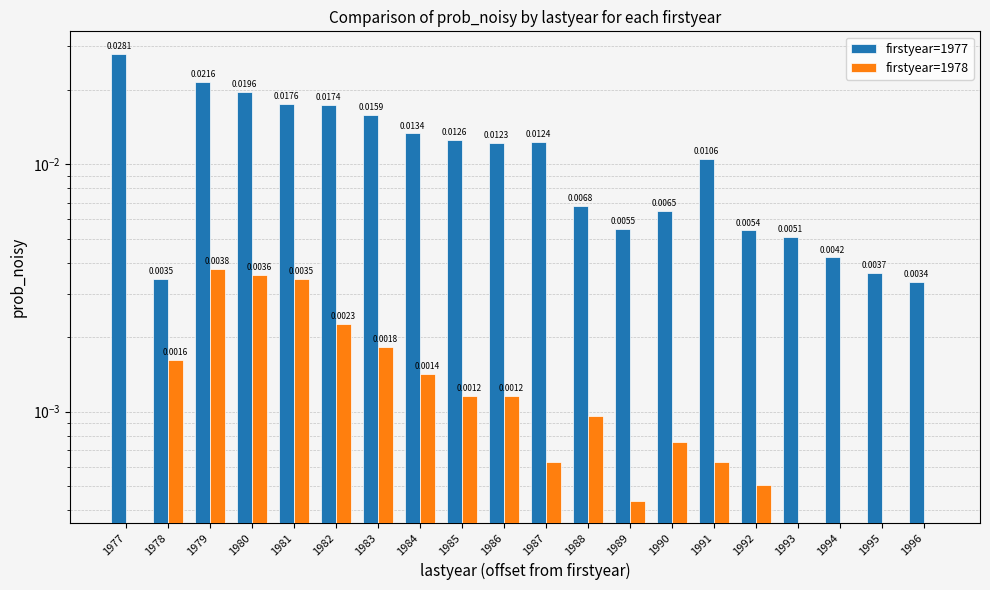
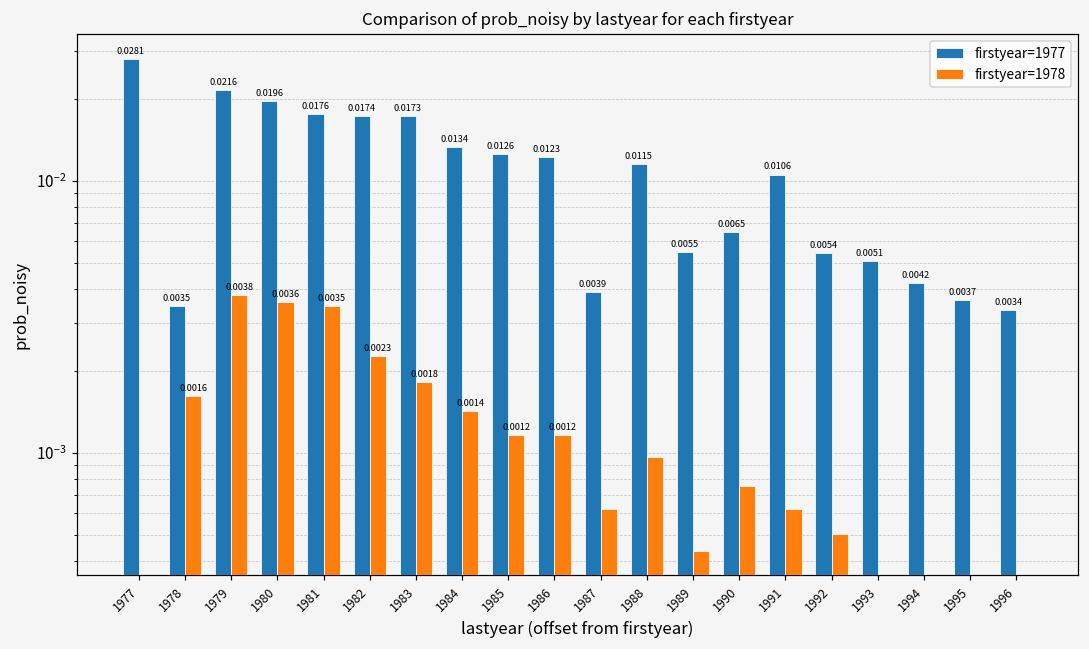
firstyear=1977, 1983: 0.0159 -> 0.0173
firstyear=1977, 1987: 0.0124 -> 0.0039
firstyear=1977, 1988: 0.0068 -> 0.0115
